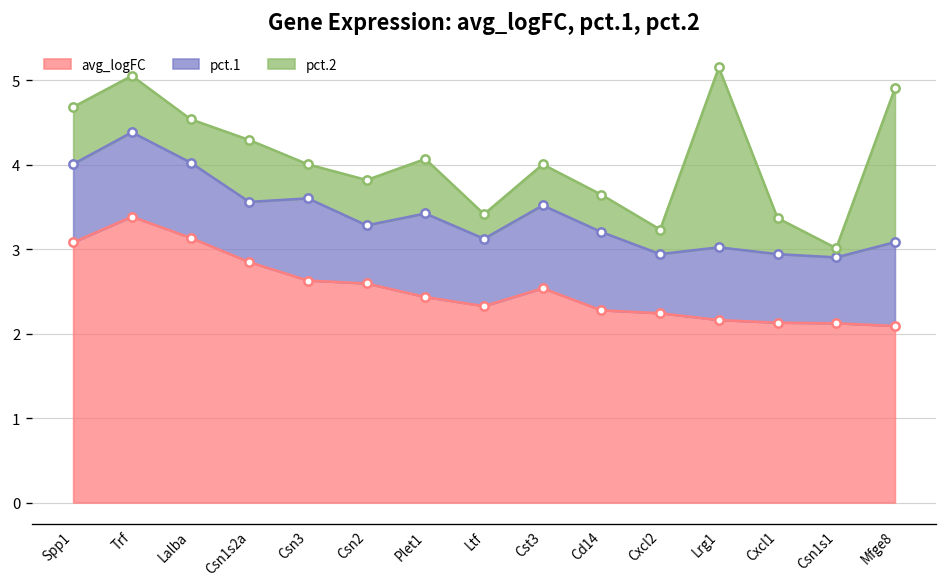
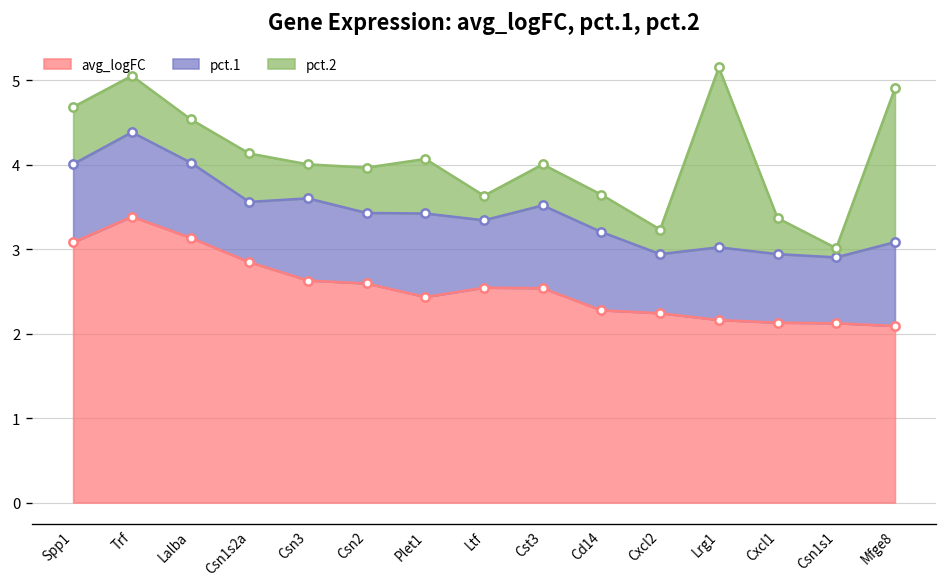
pct.2, Csn1s2a: 0.7 -> 0.6
pct.1, Csn2: 0.7 -> 0.8
avg_logFC, Ltf: 2.3 -> 2.5
